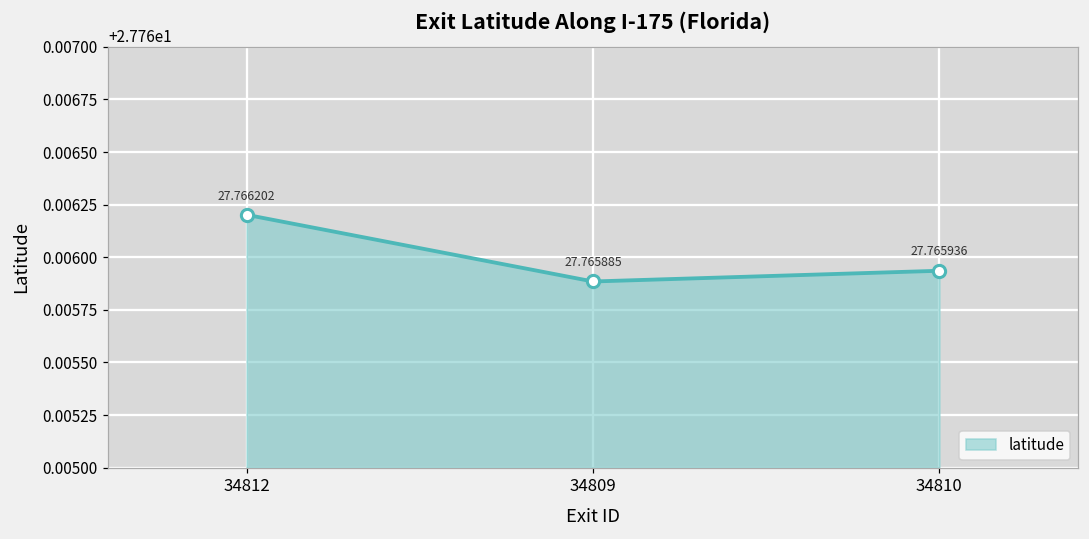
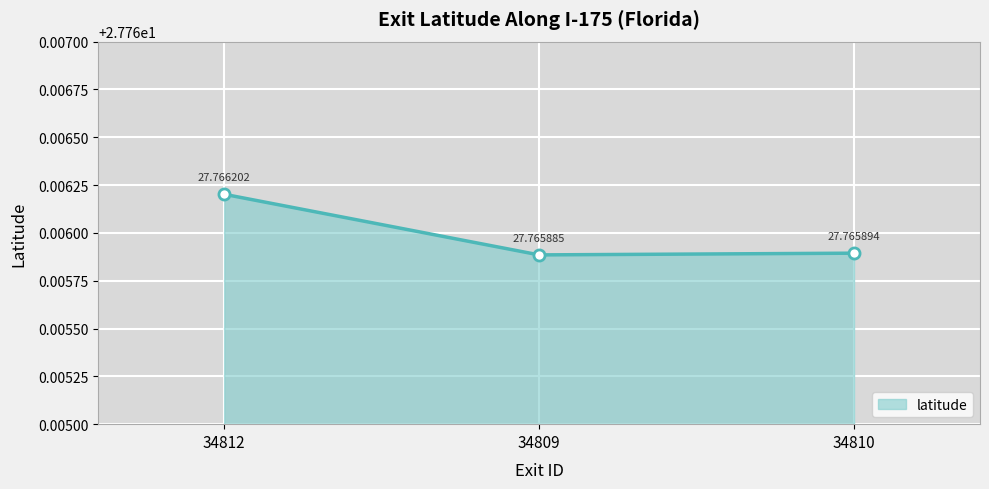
34810: 27.765936 -> 27.765894
